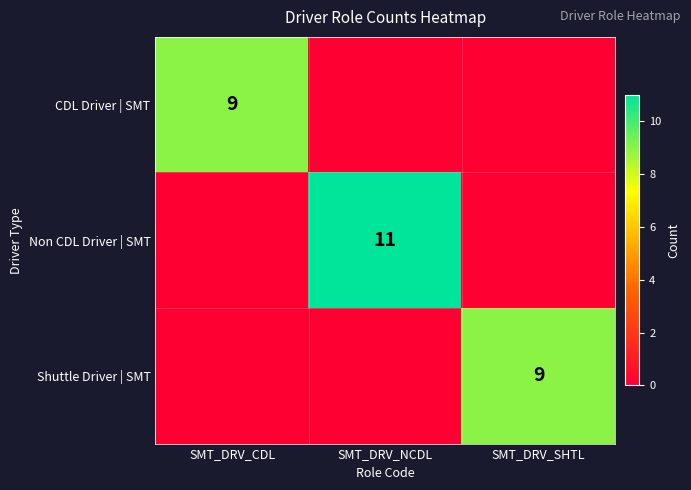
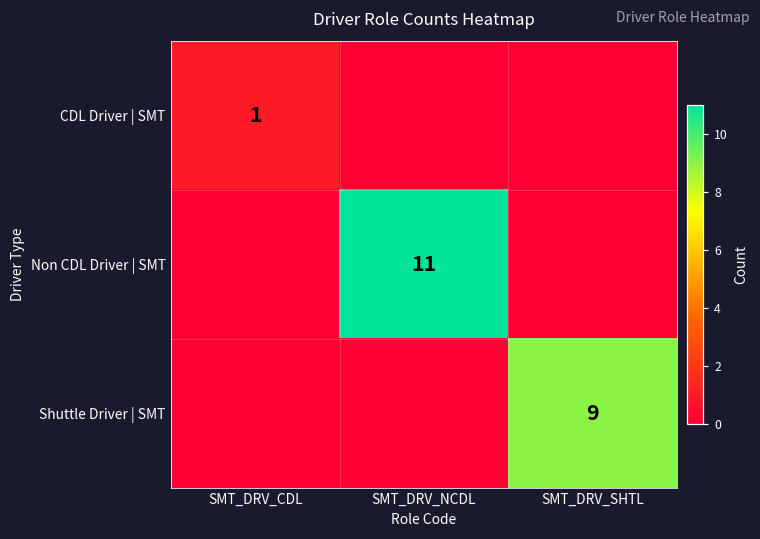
CDL Driver | SMT, SMT_DRV_CDL: 9 -> 1
